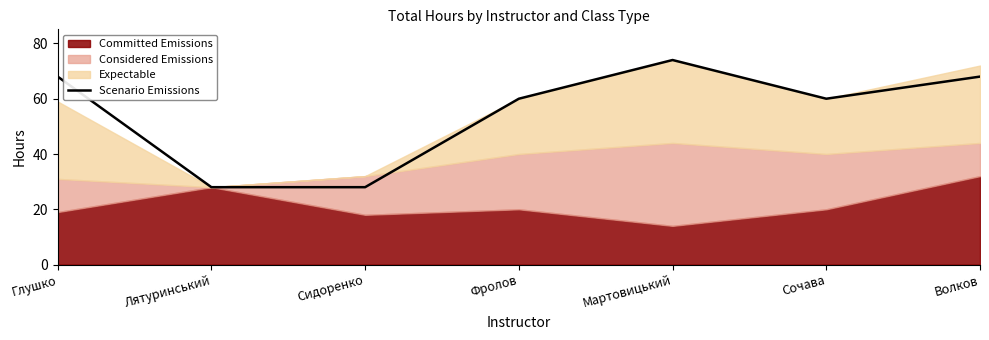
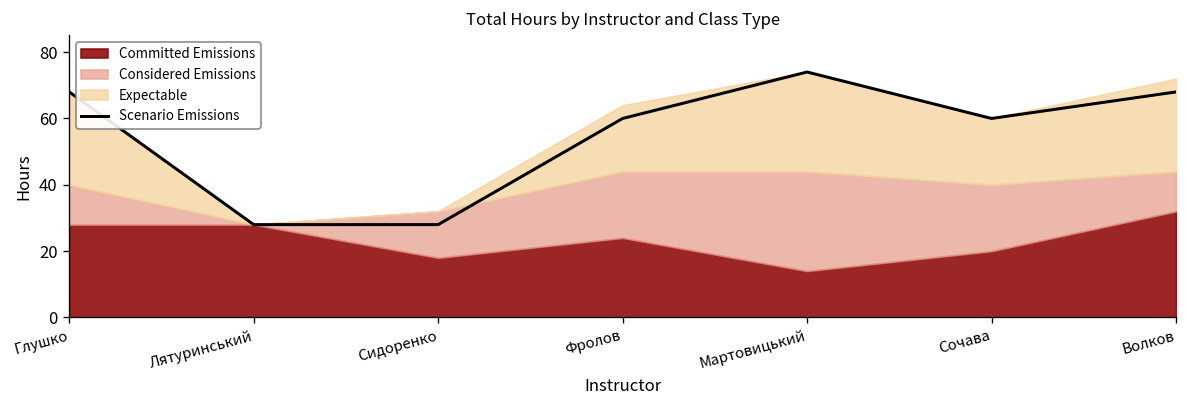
Committed Emissions, Глушко: 19 -> 28
Committed Emissions, Фролов: 20 -> 24
